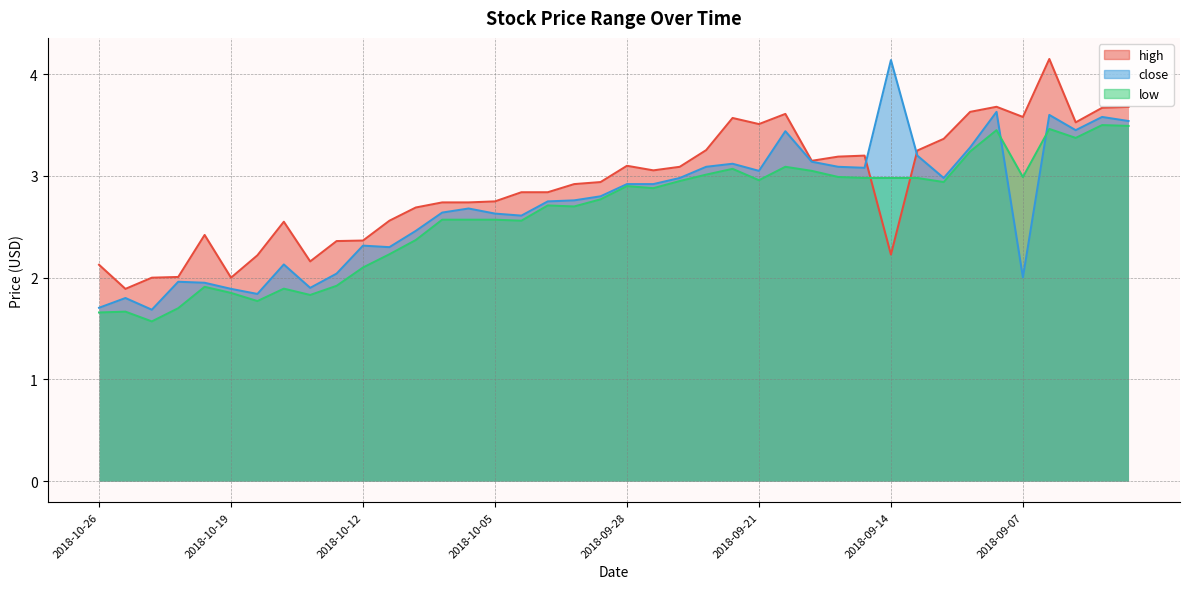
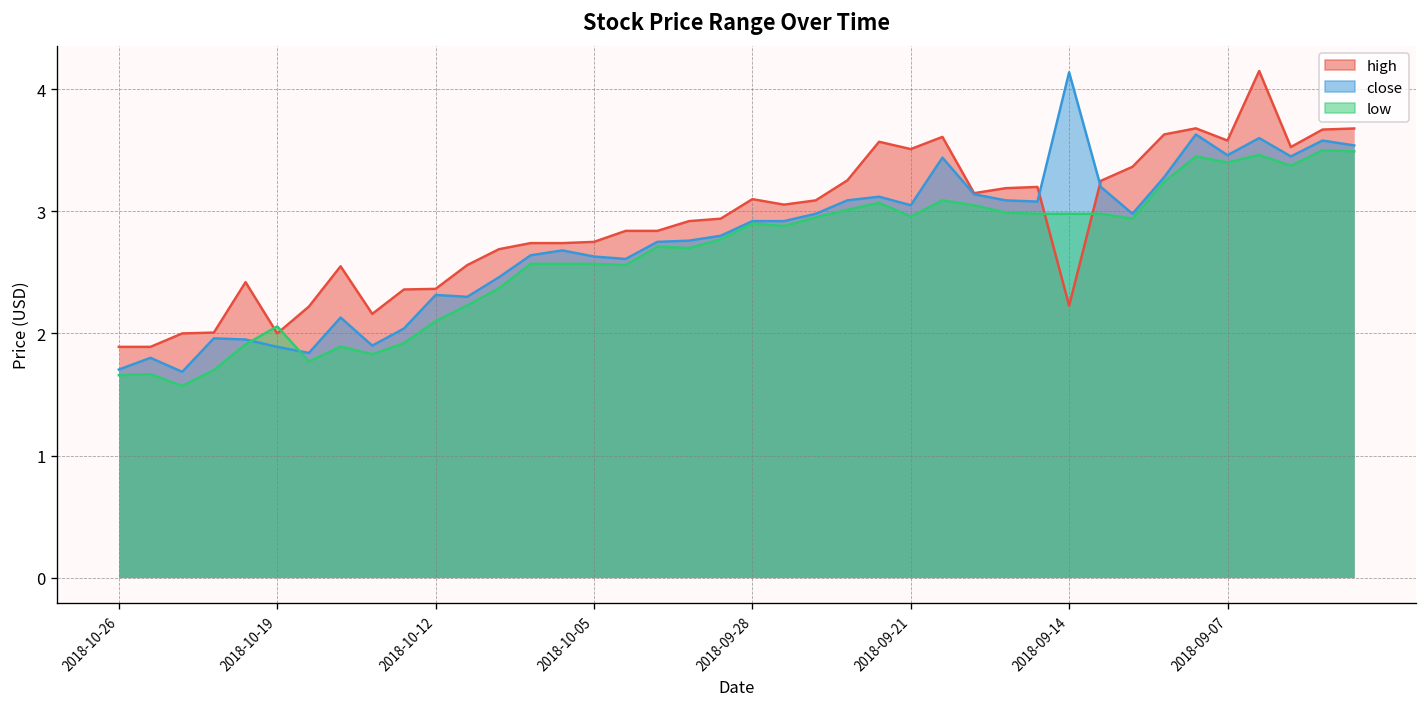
high, 2018-10-26: 2.13 -> 1.89
low, 2018-10-19: 1.85 -> 2.06
close, 2018-09-07: 2.00 -> 3.46
low, 2018-09-07: 2.99 -> 3.40
